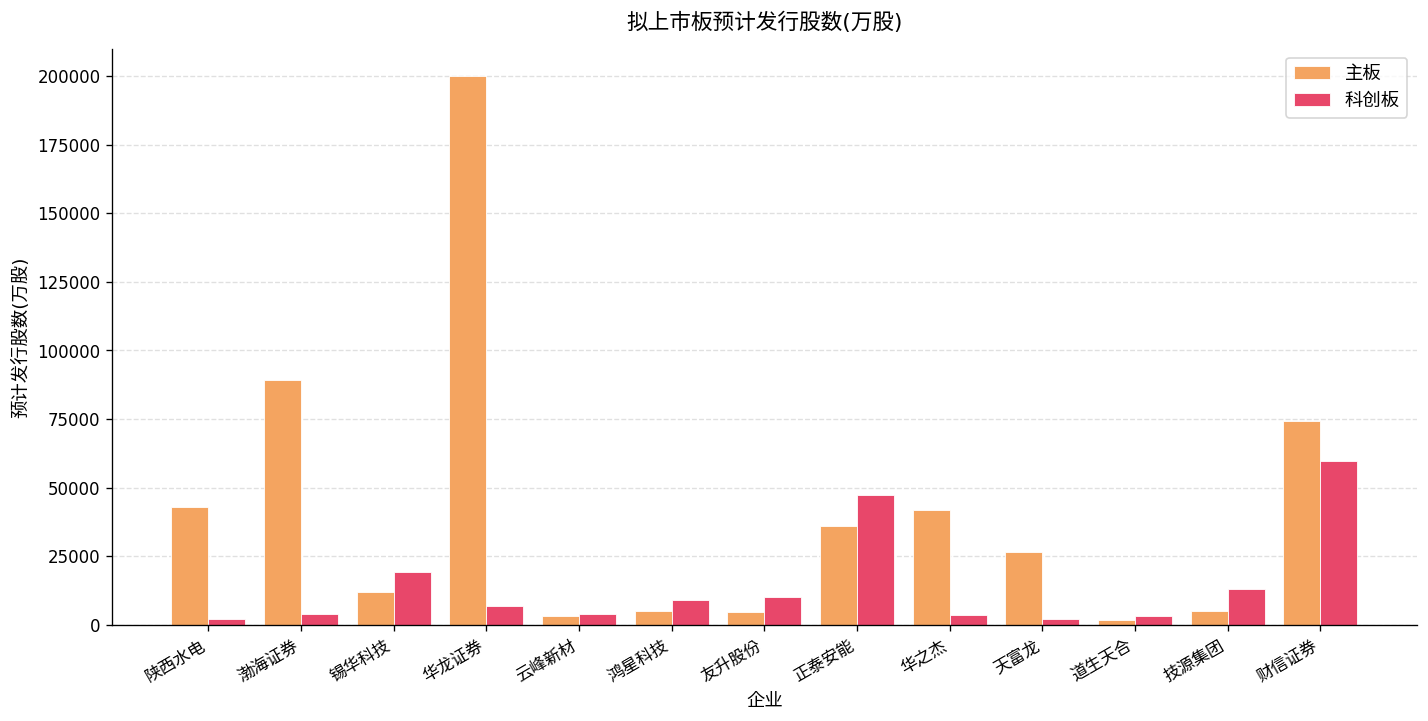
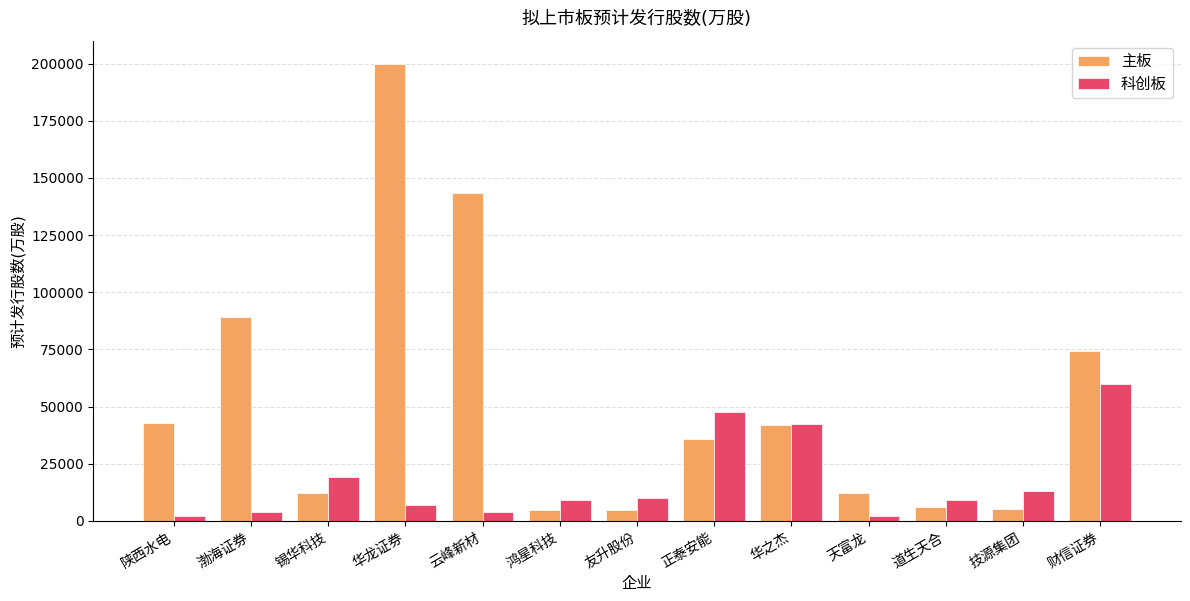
主板, 云峰新材: 3000 -> 143000
科创板, 华之杰: 4000 -> 42000
主板, 天富龙: 27000 -> 12000
主板, 道生天合: 2000 -> 6000
科创板, 道生天合: 3000 -> 9000
